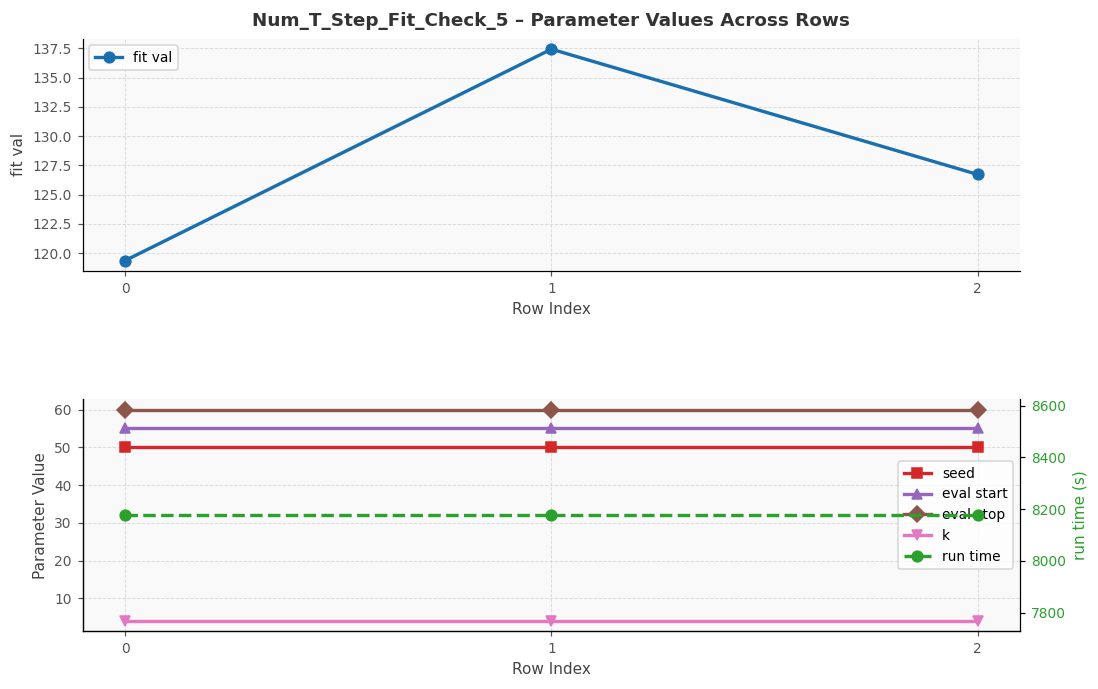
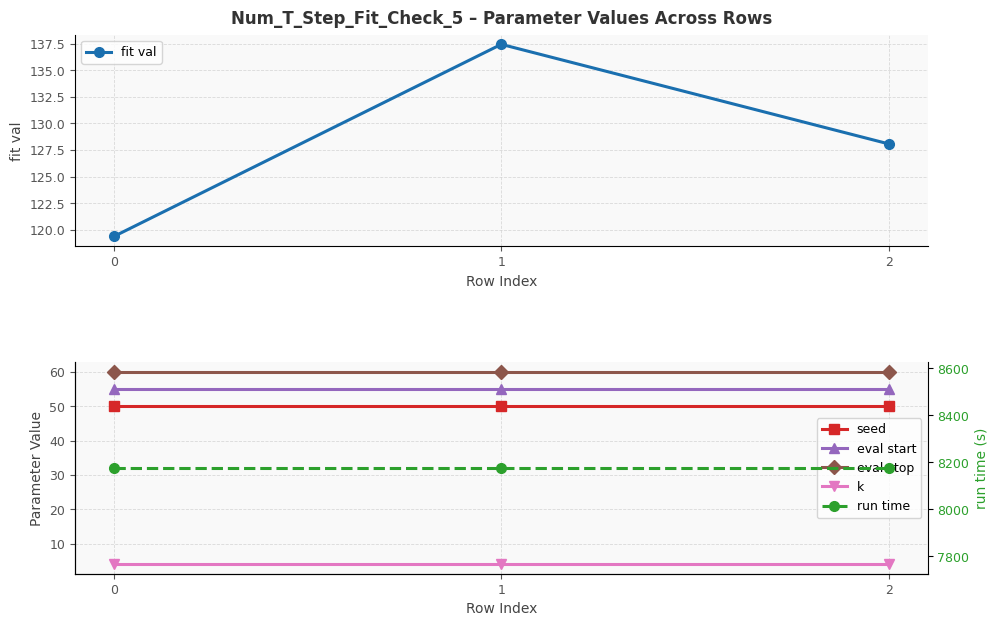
Num_T_Step_Fit_Check_5 – Parameter Values Across Rows, 2: 126.7 -> 128.1
